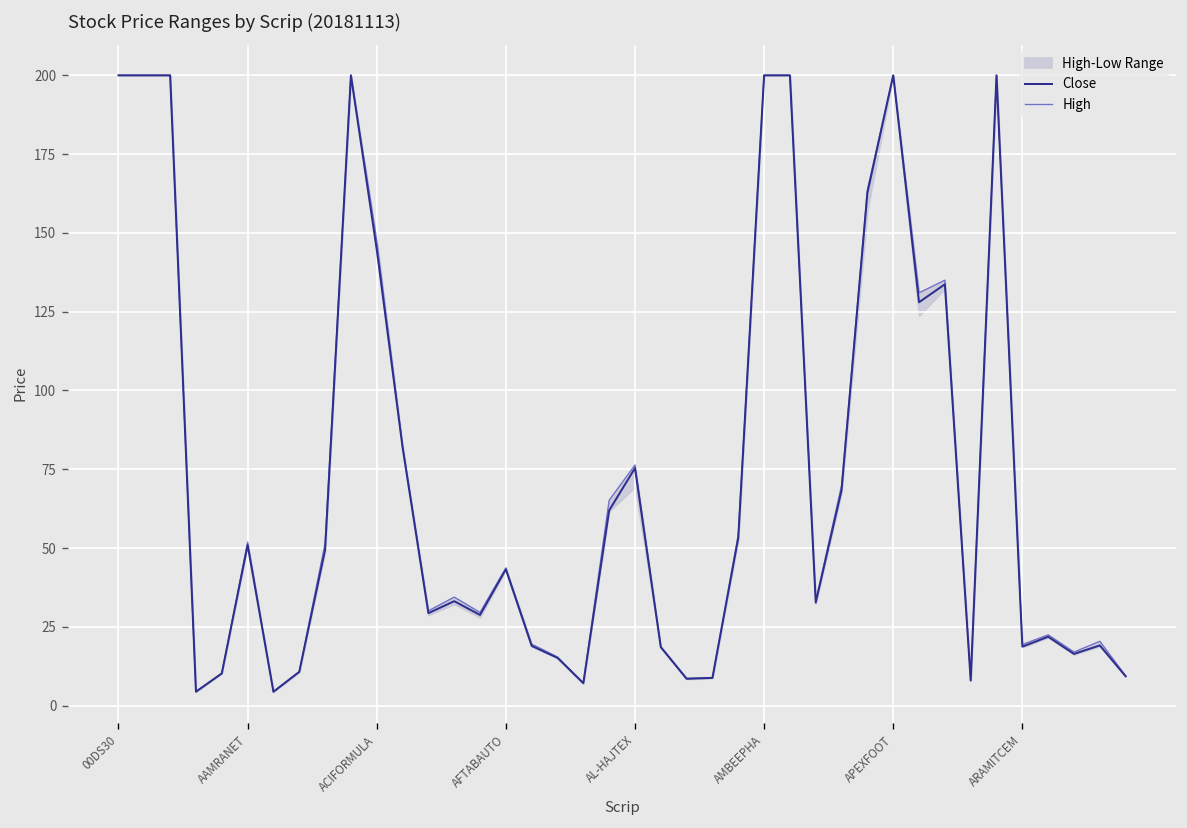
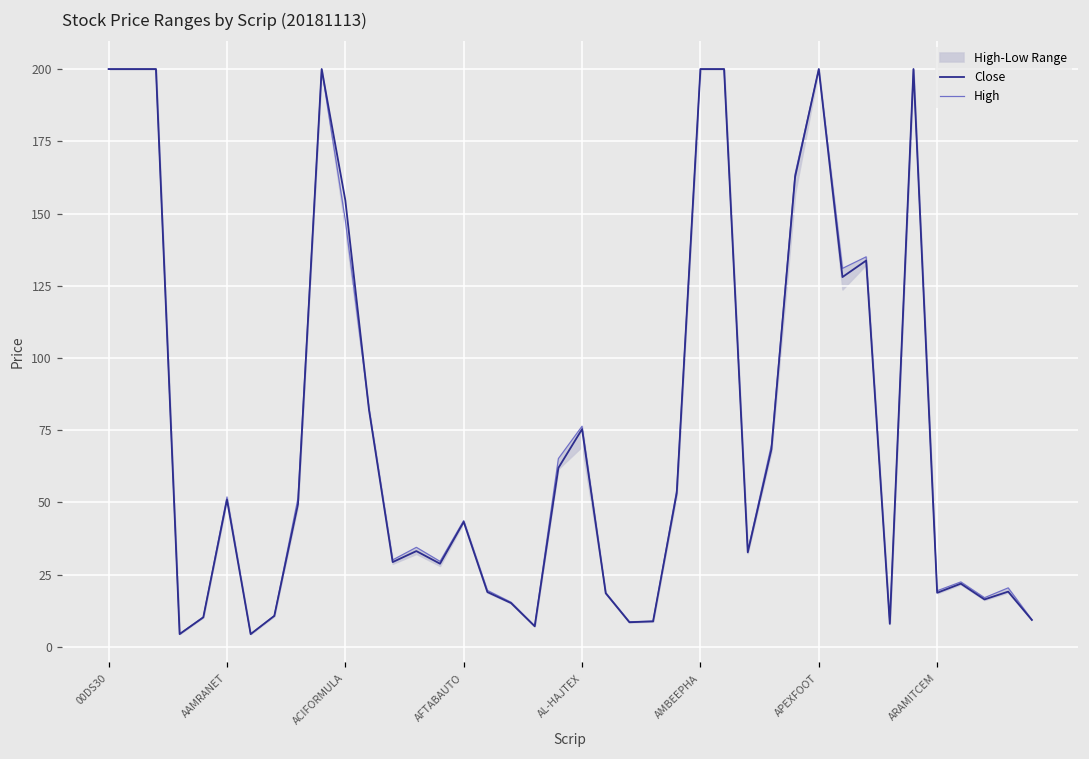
Close, ACIFORMULA: 145 -> 155
